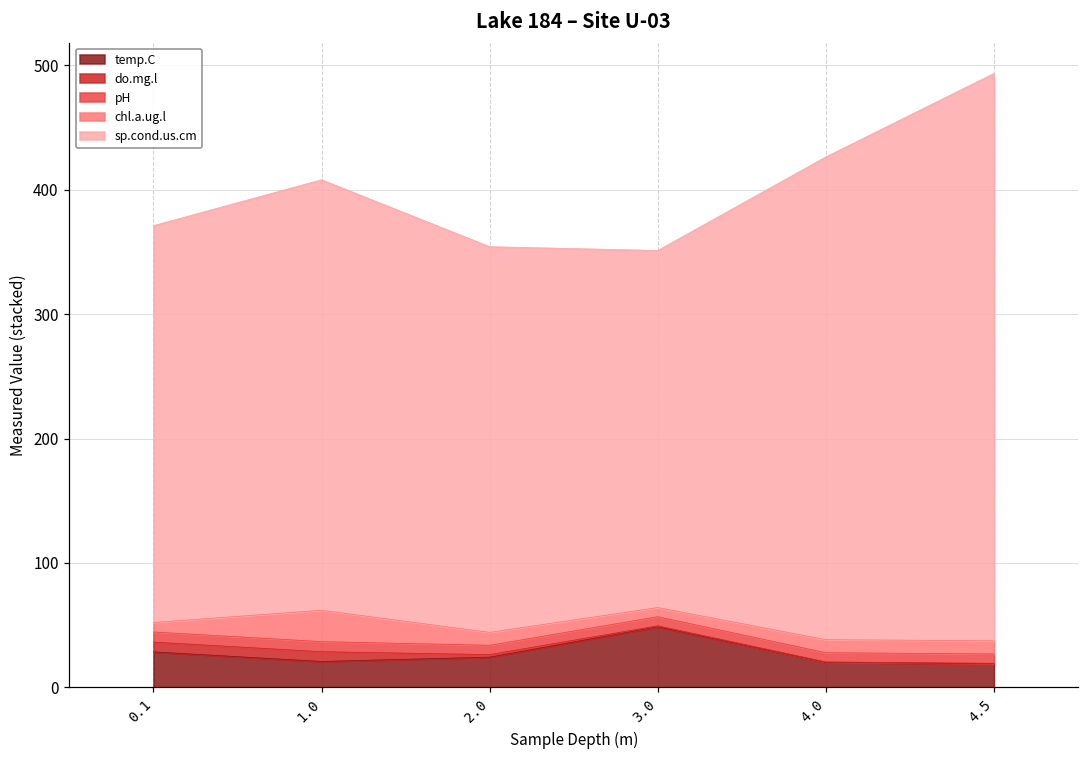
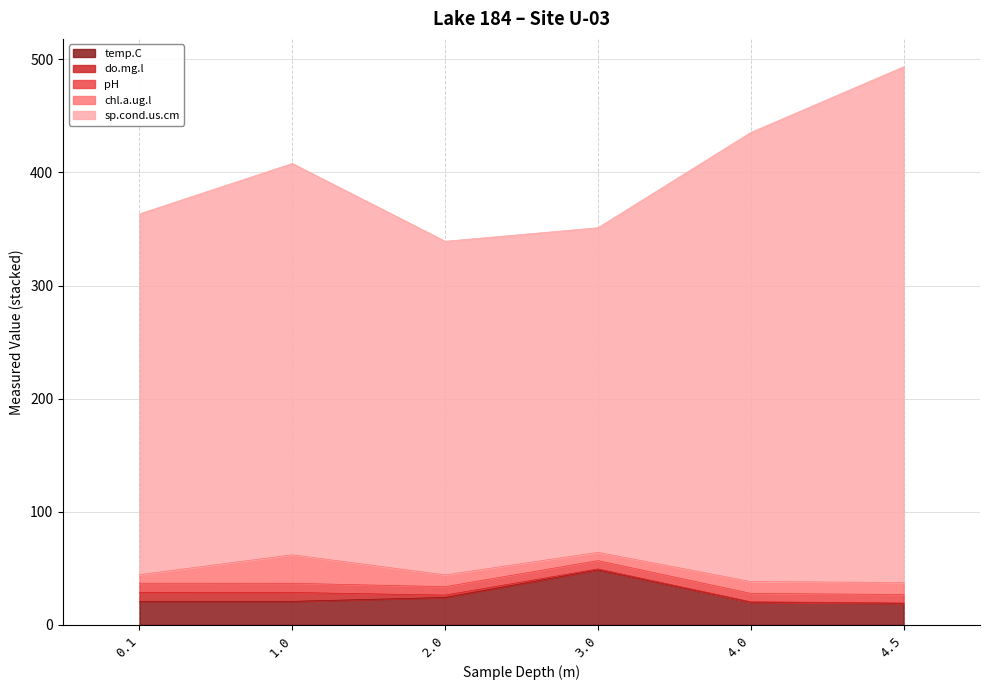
temp.C, 0.1: 29 -> 21
sp.cond.us.cm, 2.0: 310 -> 295
sp.cond.us.cm, 4.0: 388 -> 397
